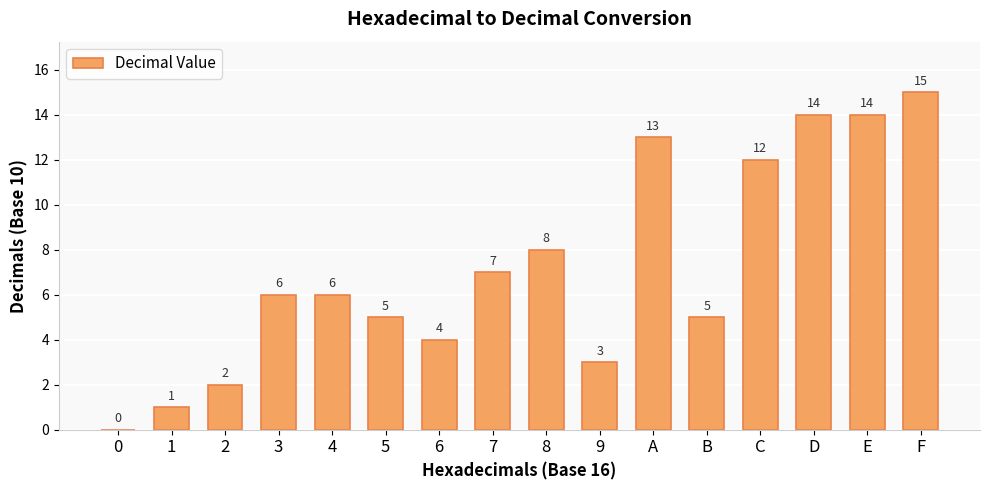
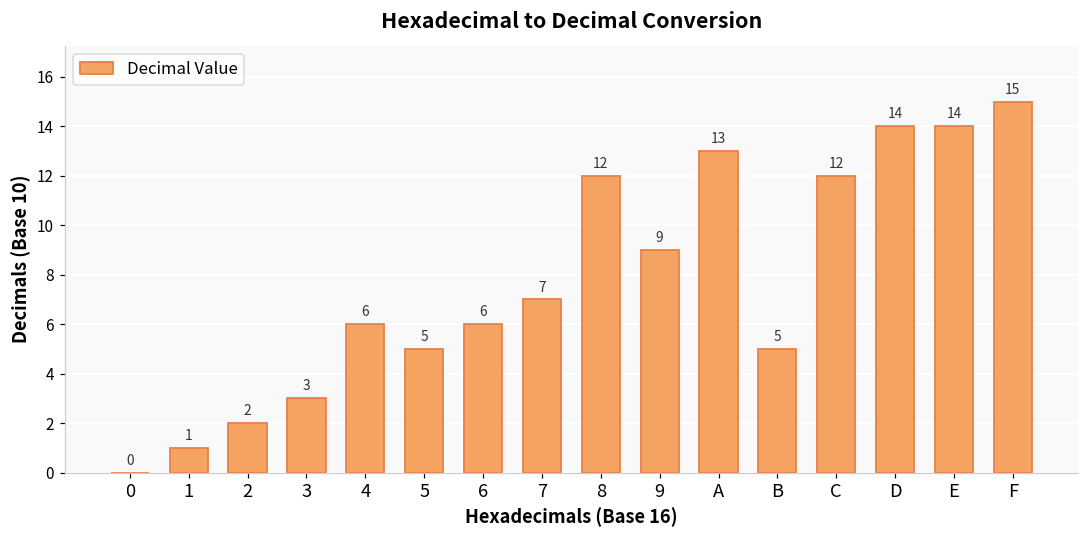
3: 6 -> 3
6: 4 -> 6
8: 8 -> 12
9: 3 -> 9
